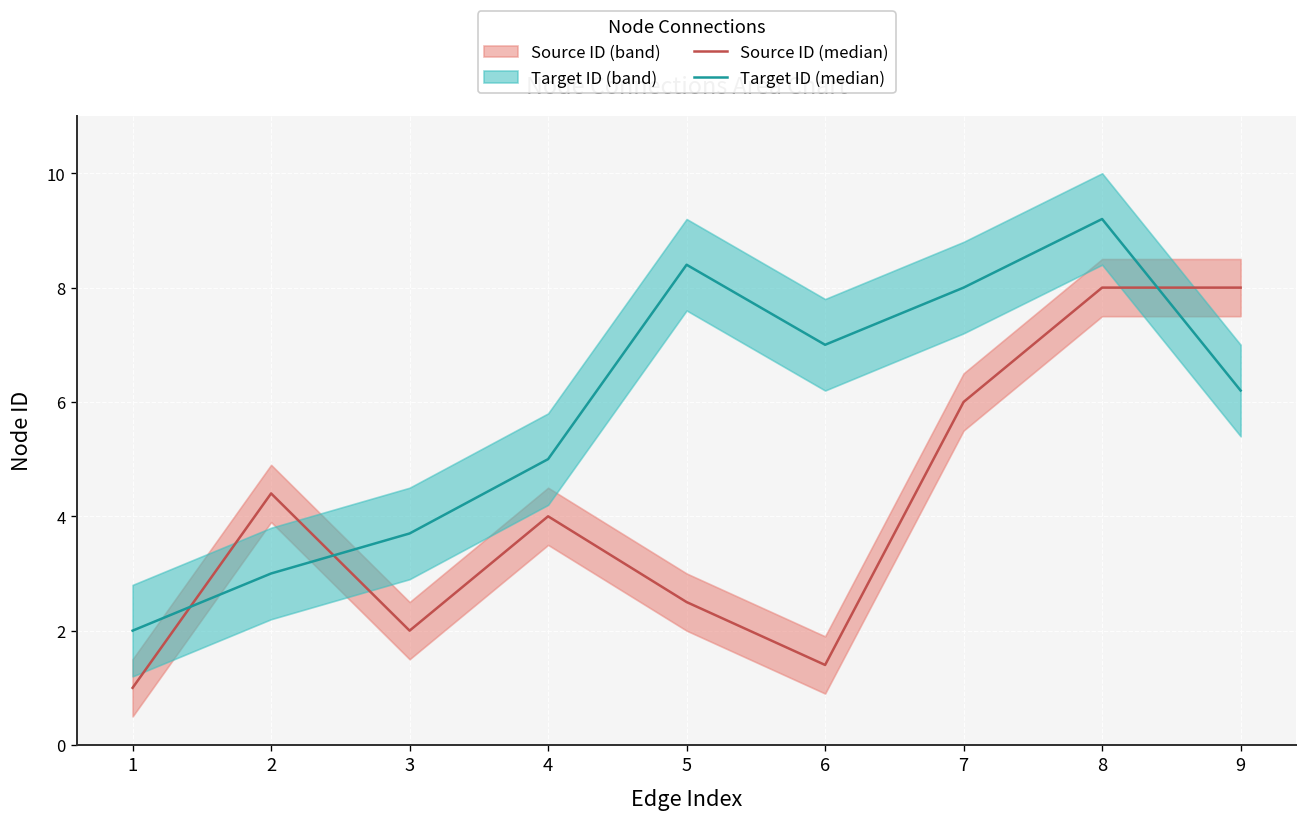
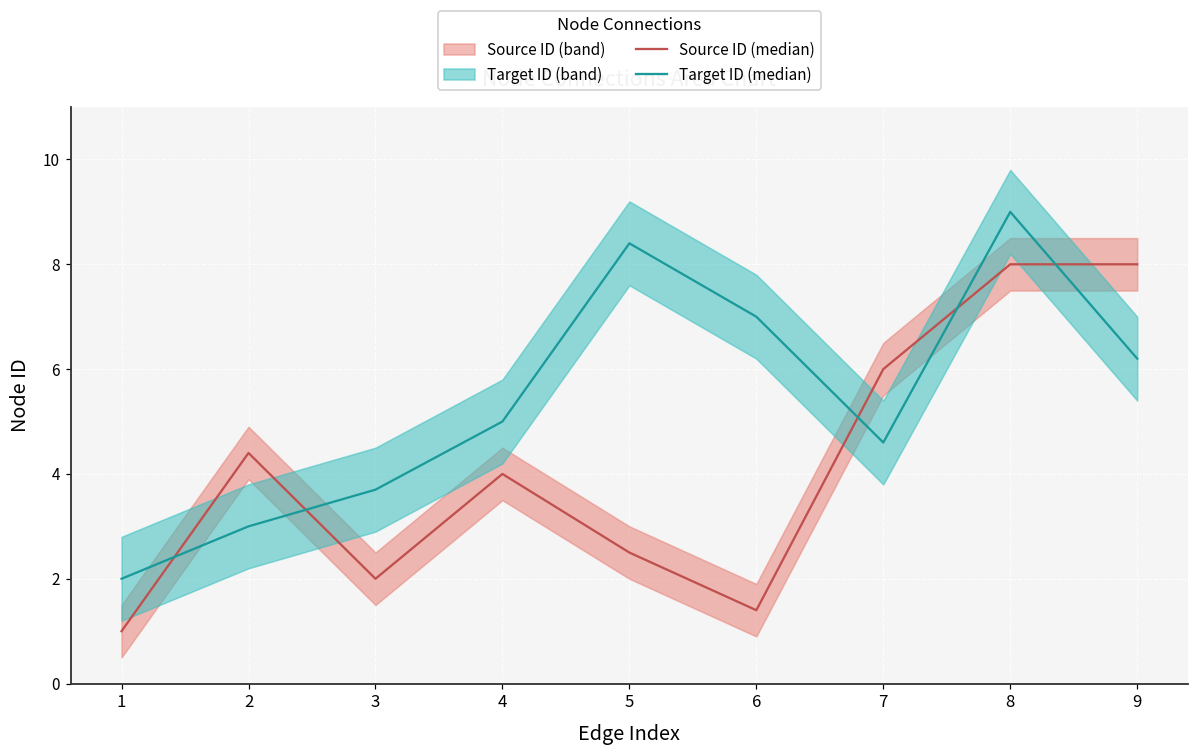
Target ID (median), 7: 8.0 -> 4.6
Target ID (median), 8: 9.2 -> 9.0
